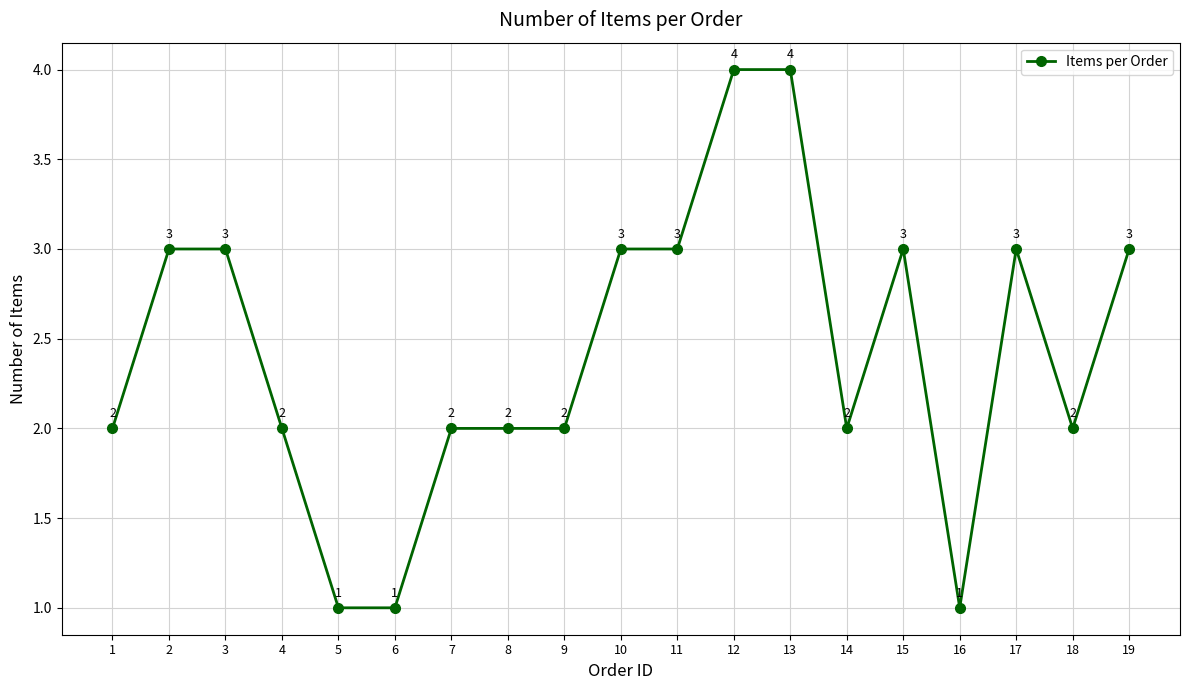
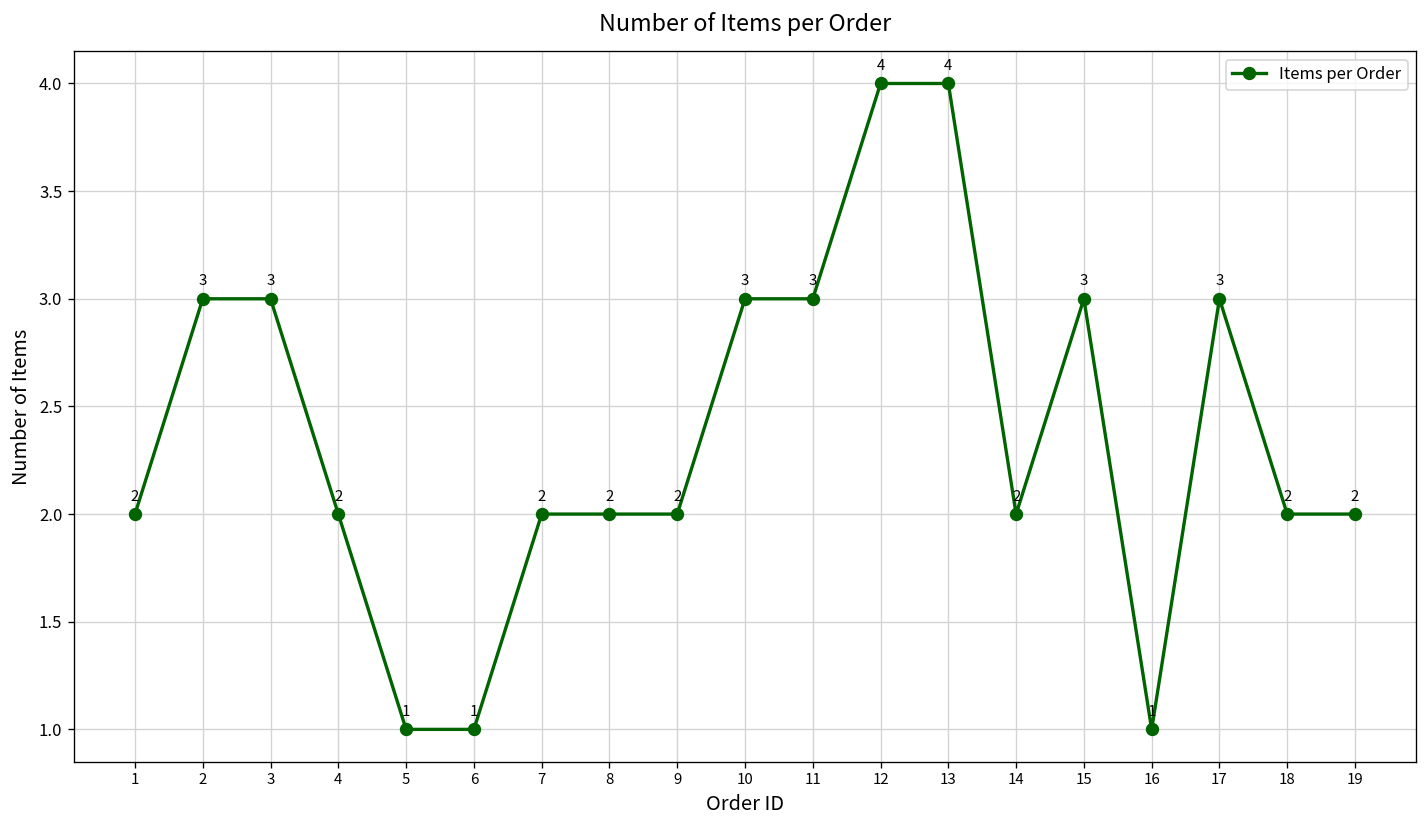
19: 3 -> 2
